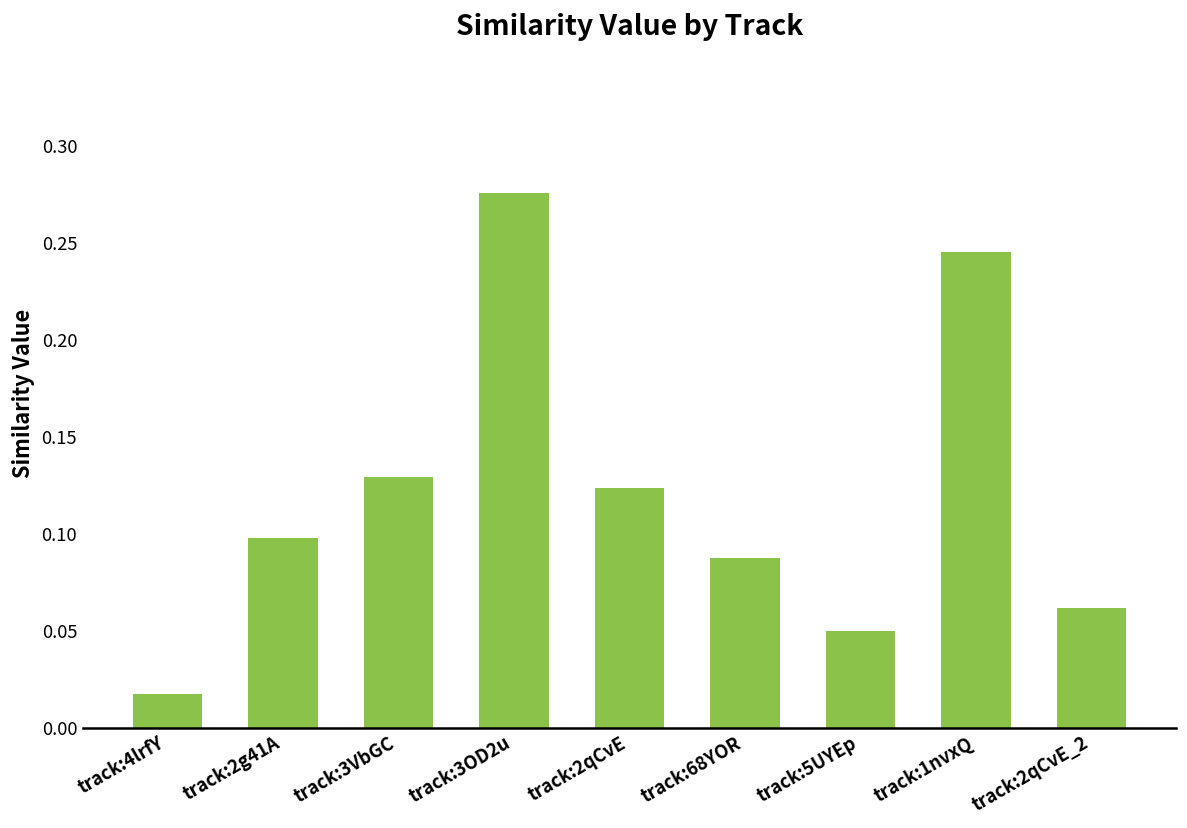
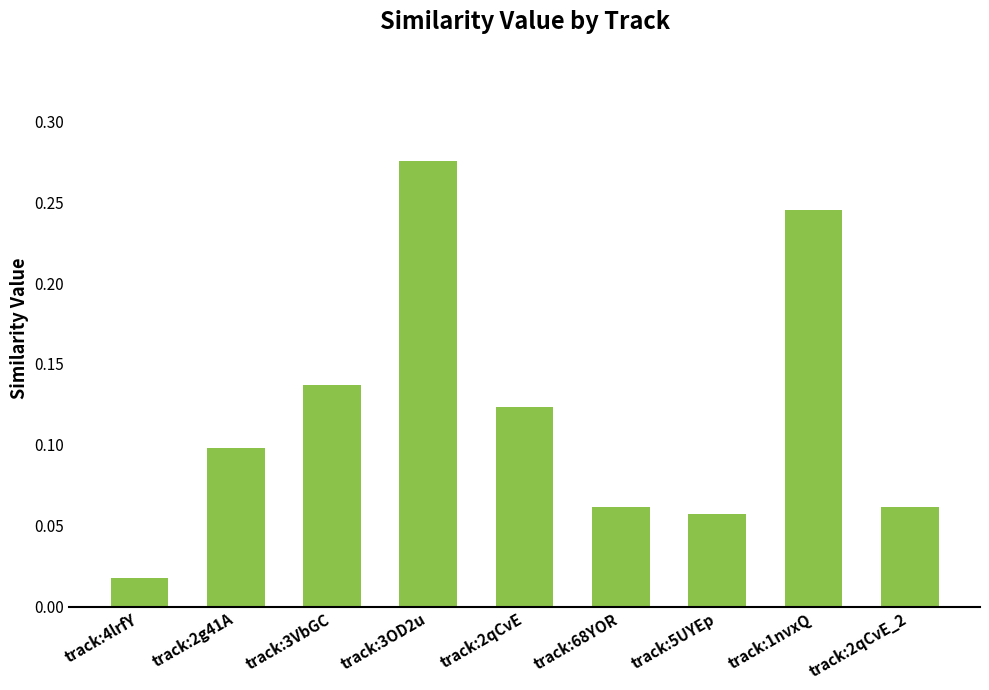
track:3VbGC: 0.129 -> 0.137
track:68YOR: 0.088 -> 0.062
track:5UYEp: 0.050 -> 0.057
